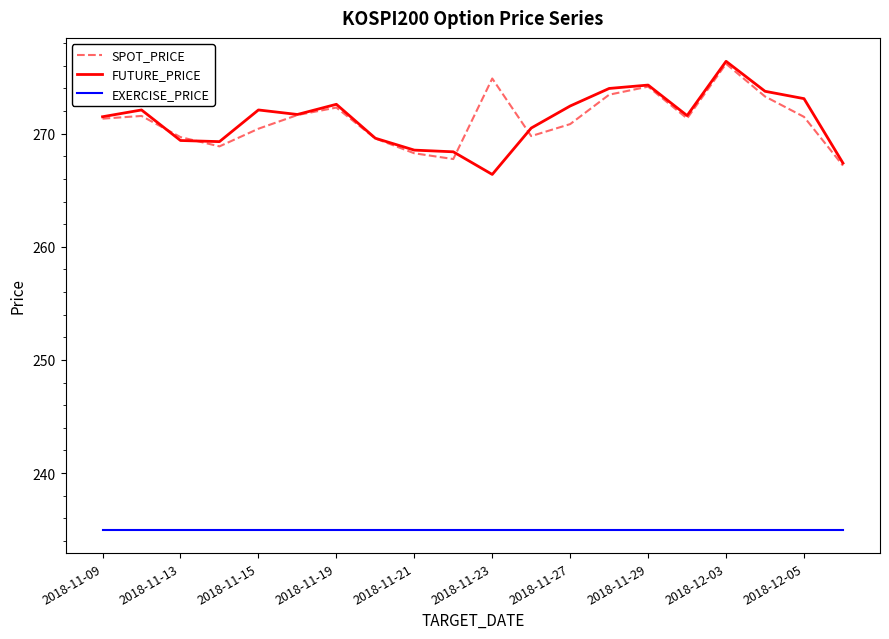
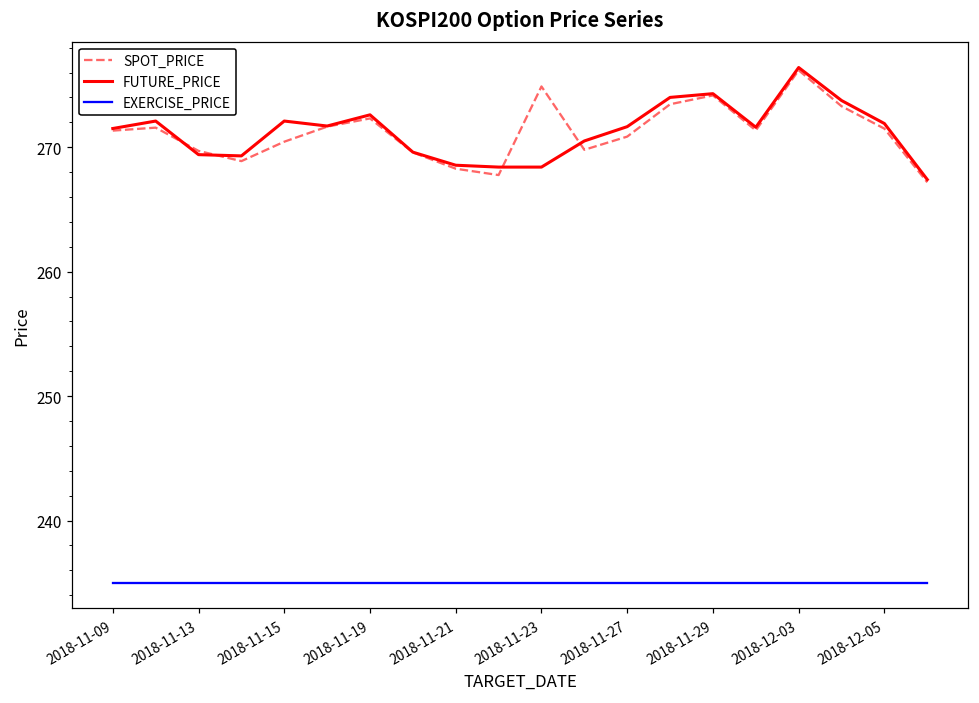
FUTURE_PRICE, 2018-11-23: 266.4 -> 268.4
FUTURE_PRICE, 2018-11-27: 272.5 -> 271.7
FUTURE_PRICE, 2018-12-05: 273.1 -> 271.9
